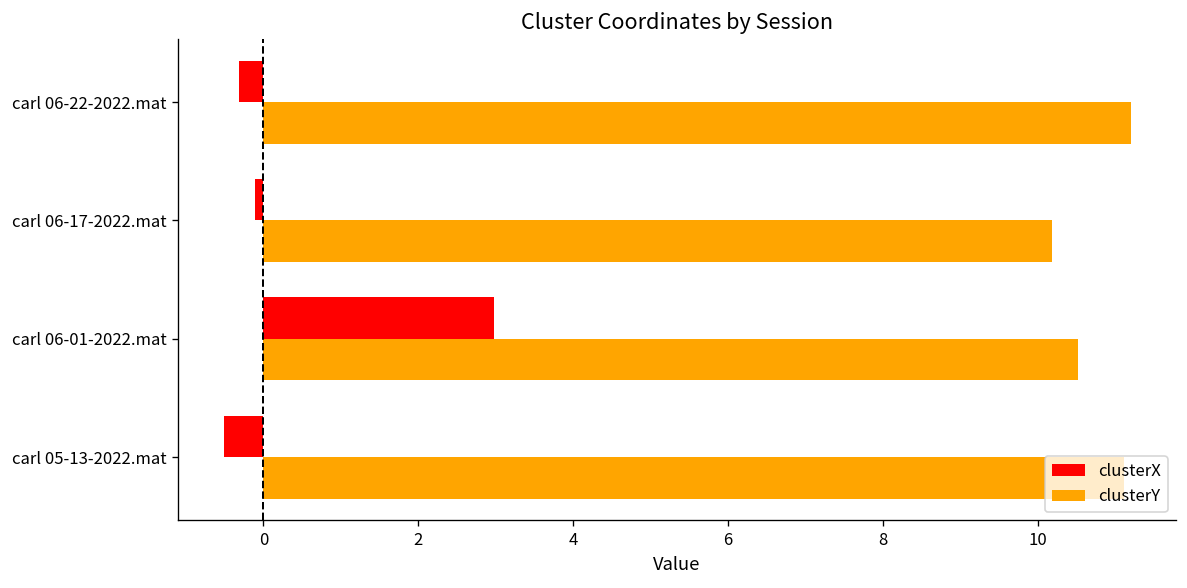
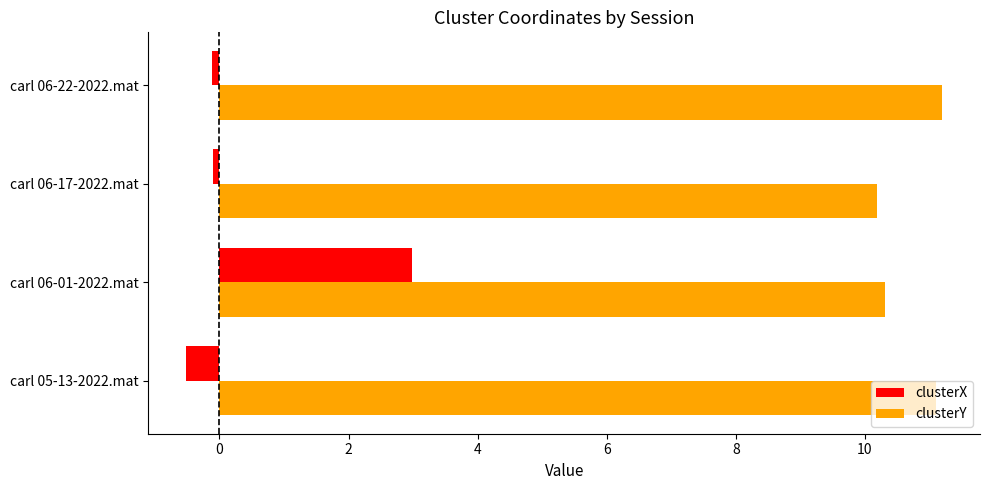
clusterX, carl 06-22-2022.mat: -0.3 -> -0.1
clusterY, carl 06-01-2022.mat: 10.5 -> 10.3
